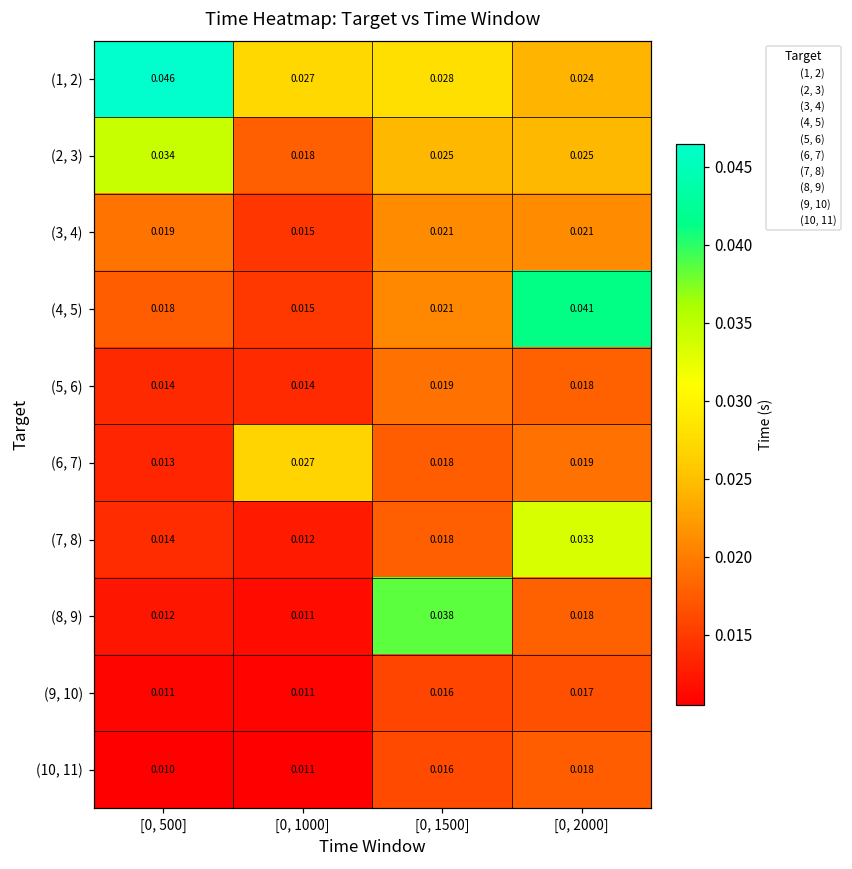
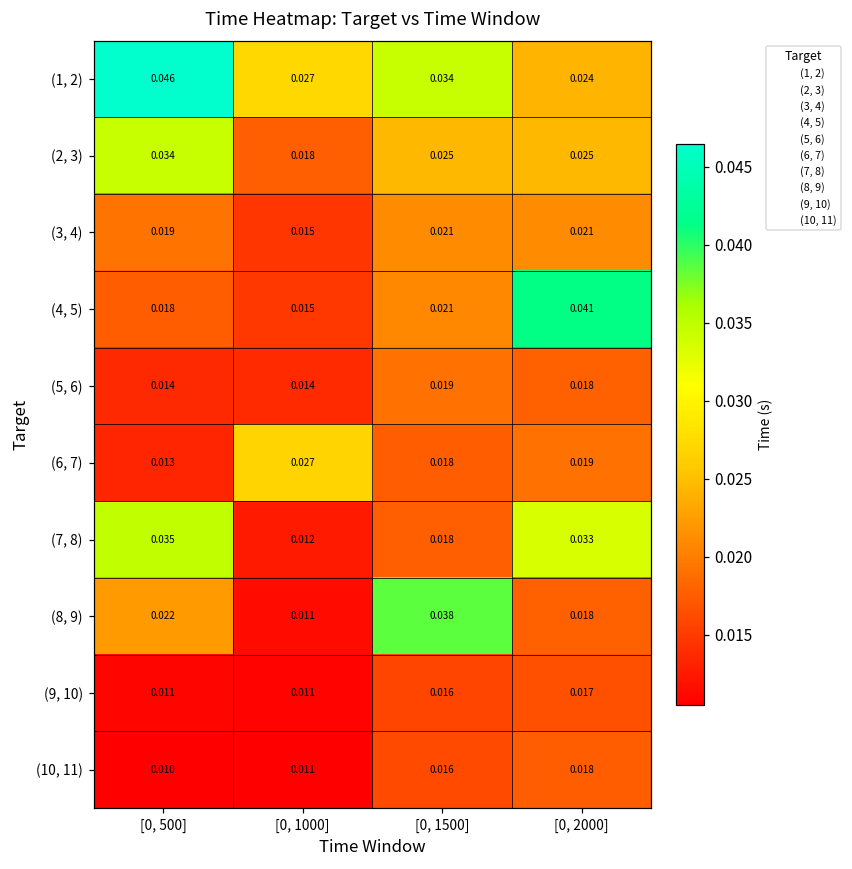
(1, 2), [0, 1500]: 0.028 -> 0.034
(7, 8), [0, 500]: 0.014 -> 0.035
(8, 9), [0, 500]: 0.012 -> 0.022
